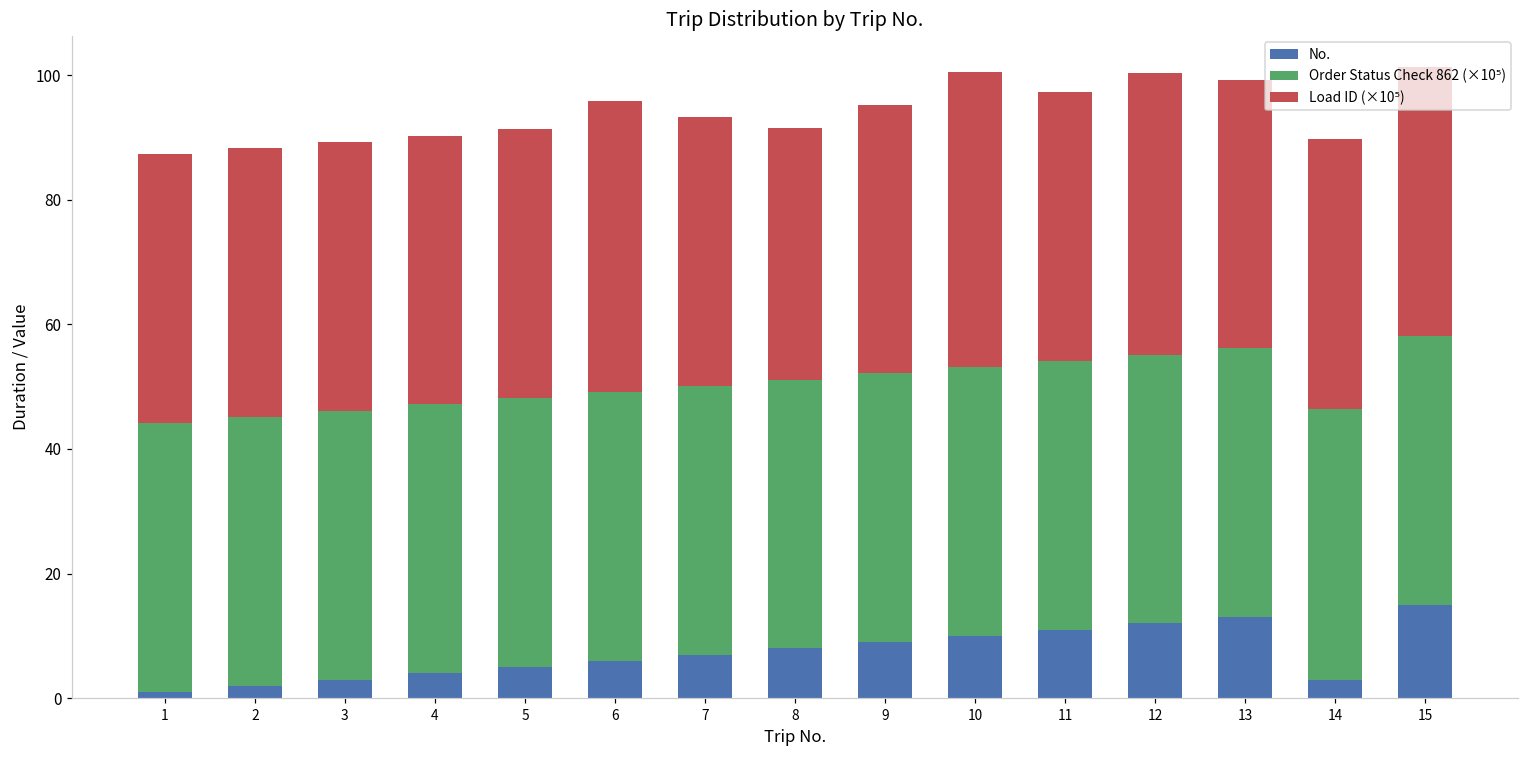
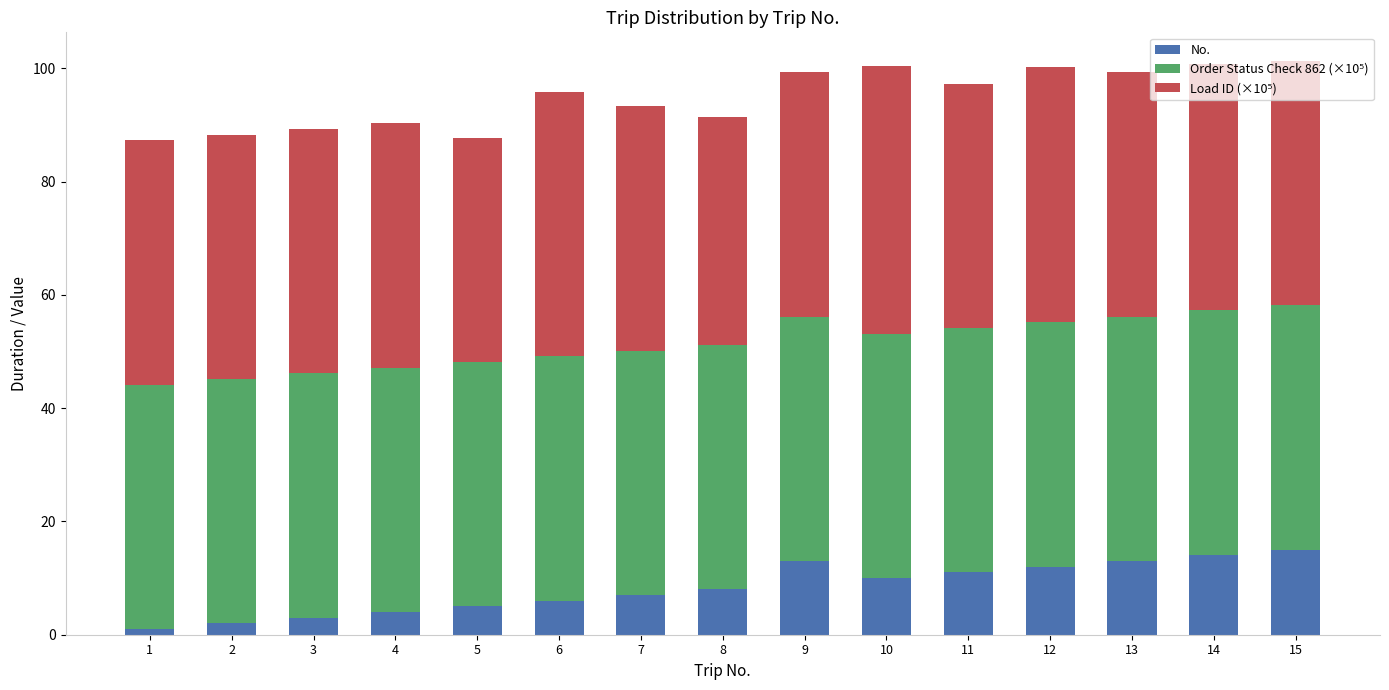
Load ID (×10⁵), 5: 43 -> 39
No., 9: 9 -> 13
No., 14: 3 -> 14
